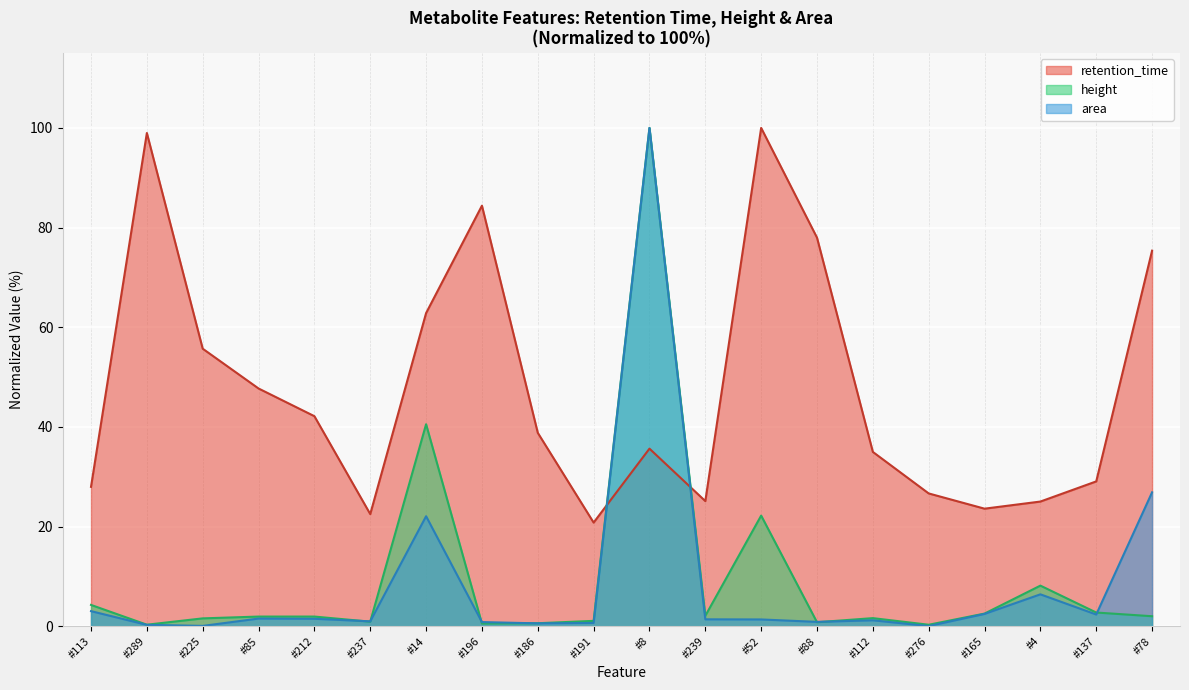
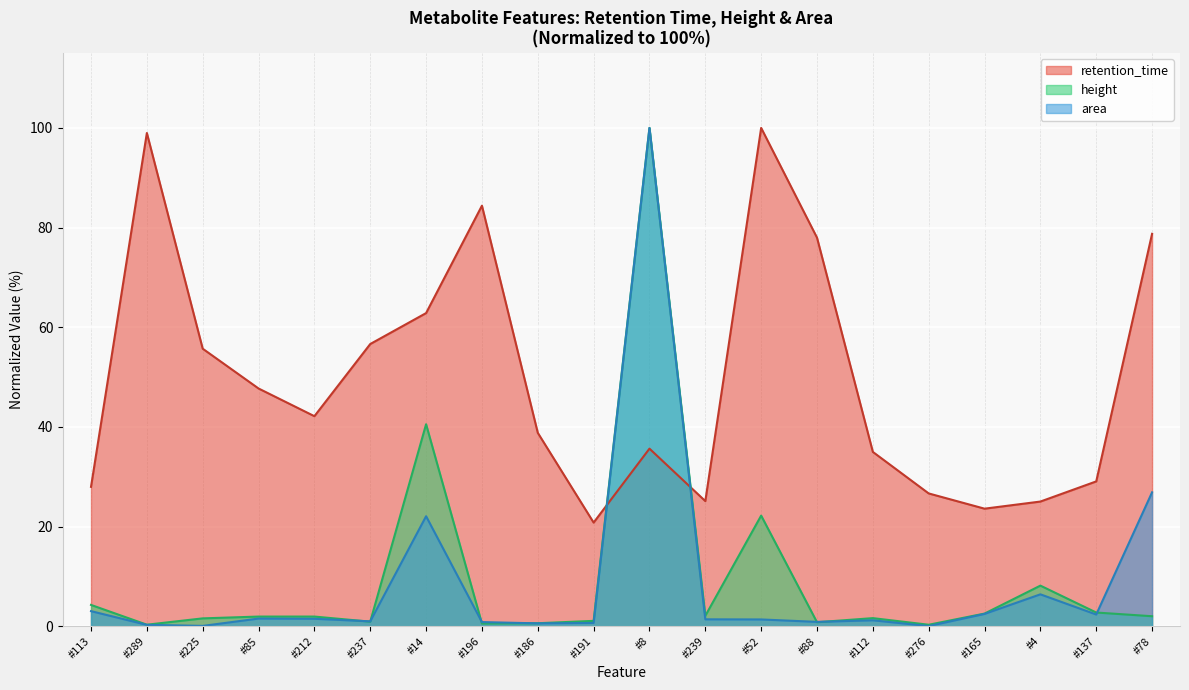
retention_time, #237: 22 -> 57
retention_time, #78: 75 -> 79
